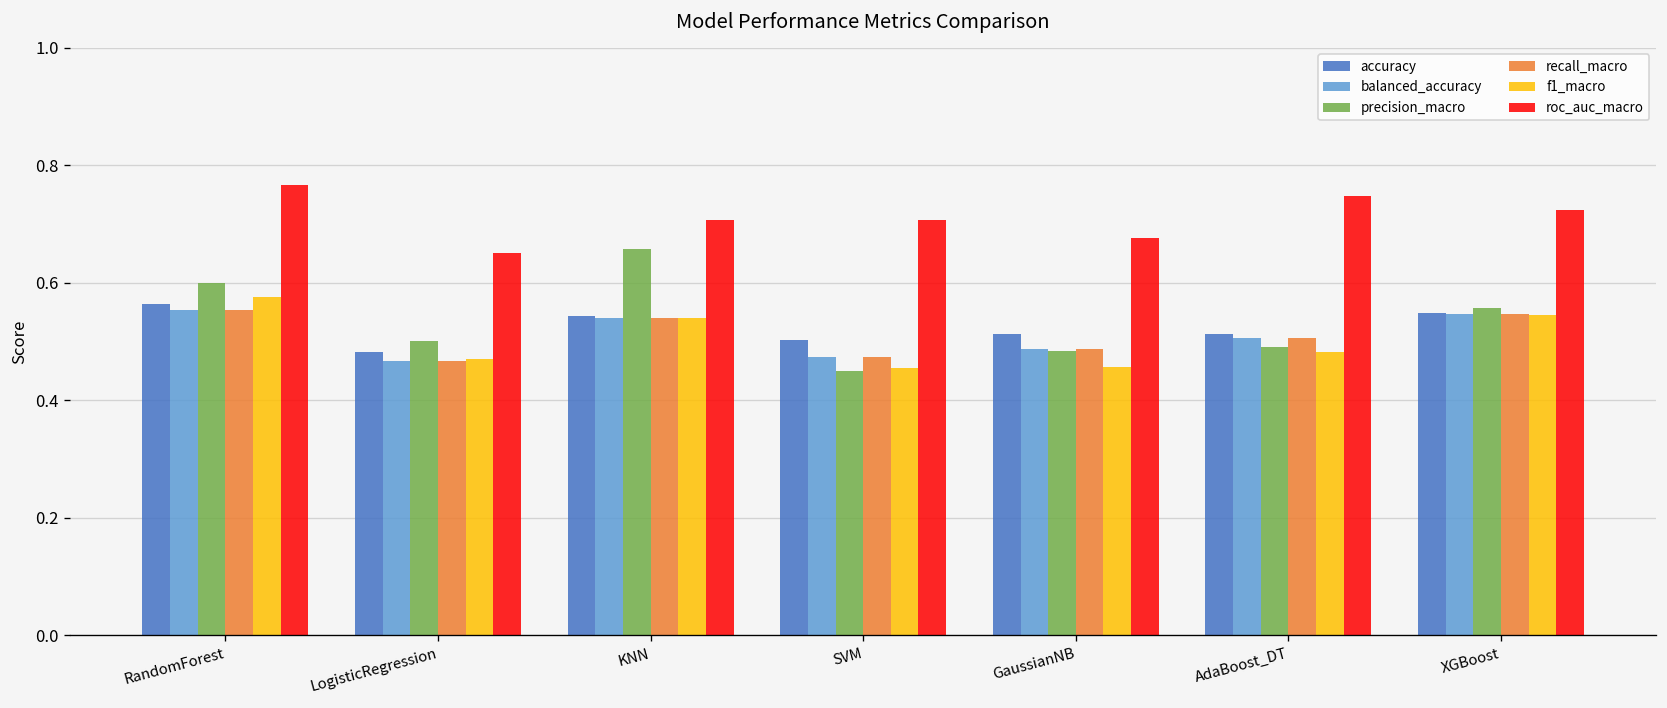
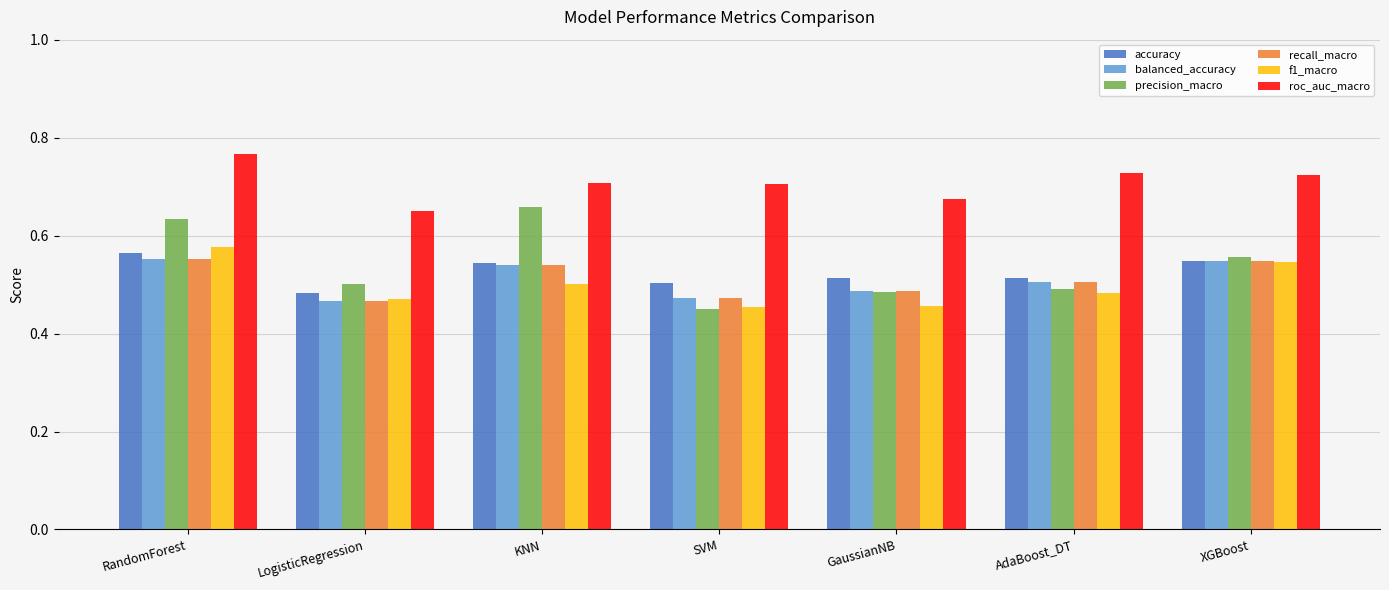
precision_macro, RandomForest: 0.60 -> 0.63
f1_macro, KNN: 0.54 -> 0.50
roc_auc_macro, AdaBoost_DT: 0.75 -> 0.73
